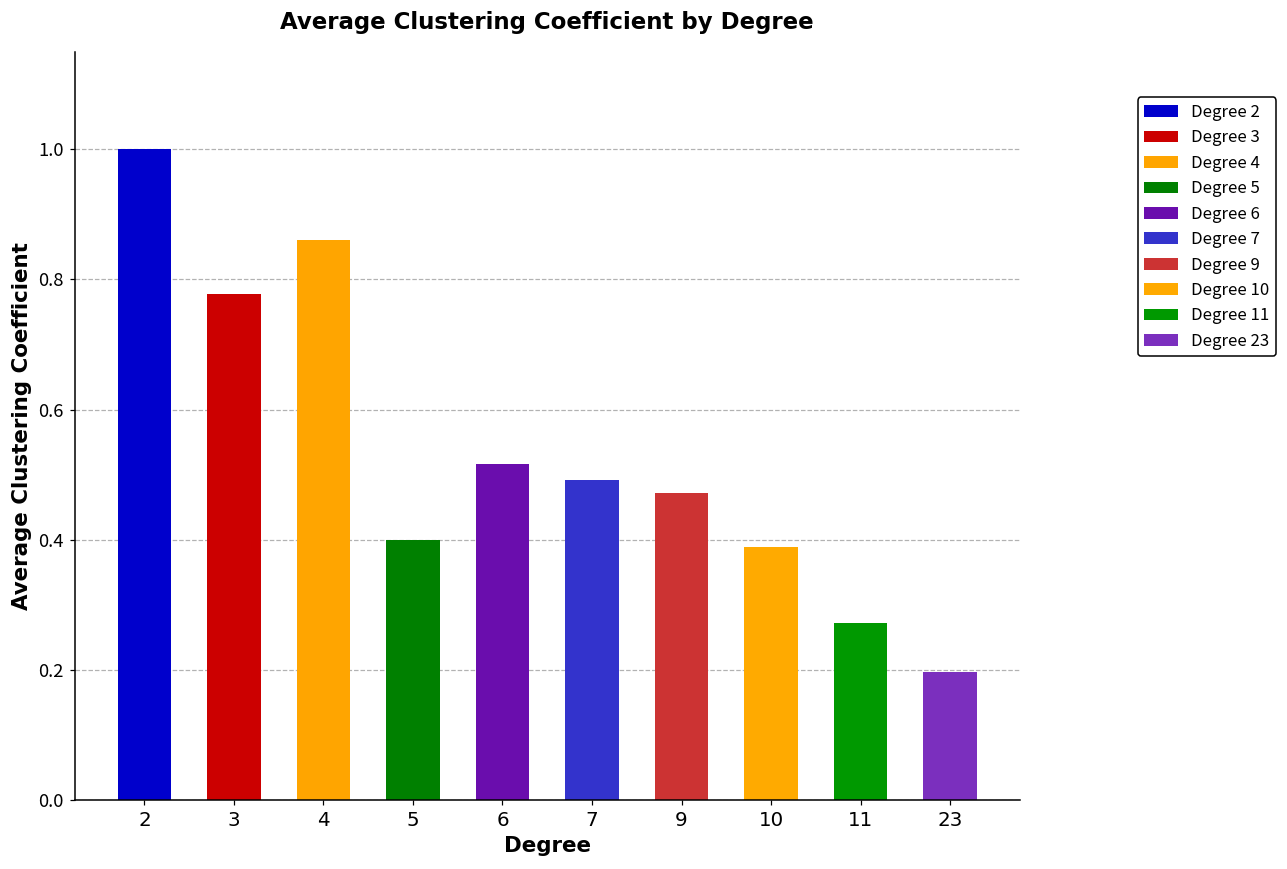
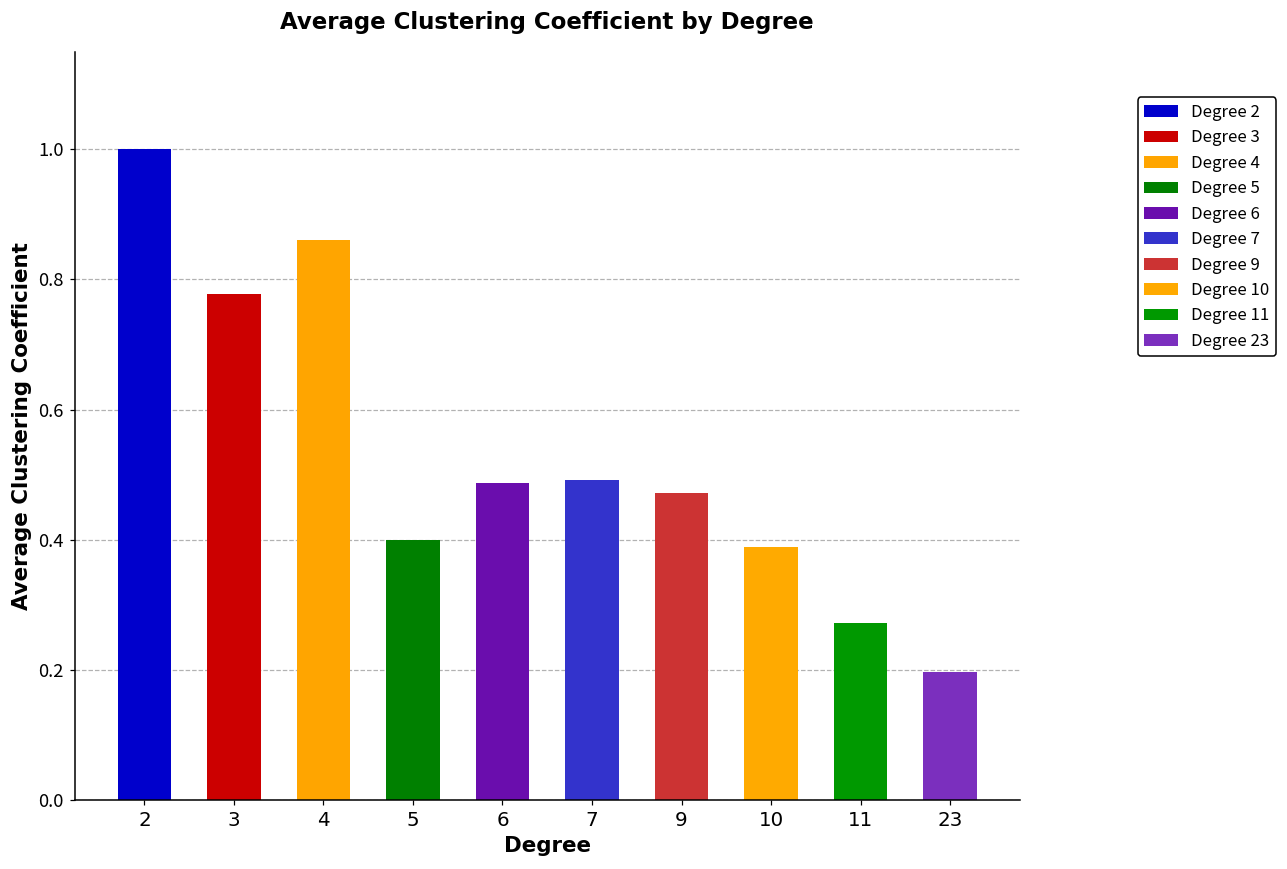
6: 0.52 -> 0.49
